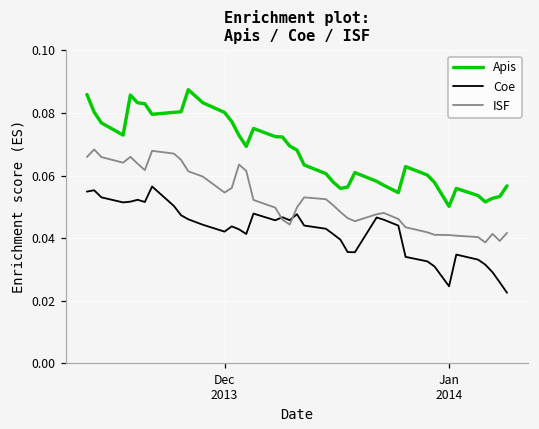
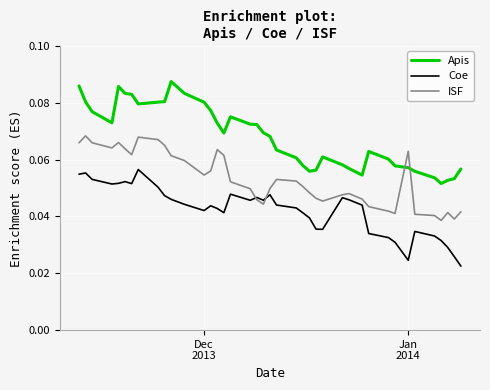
Apis, Jan 2014: 0.050 -> 0.057
ISF, Jan 2014: 0.041 -> 0.063
